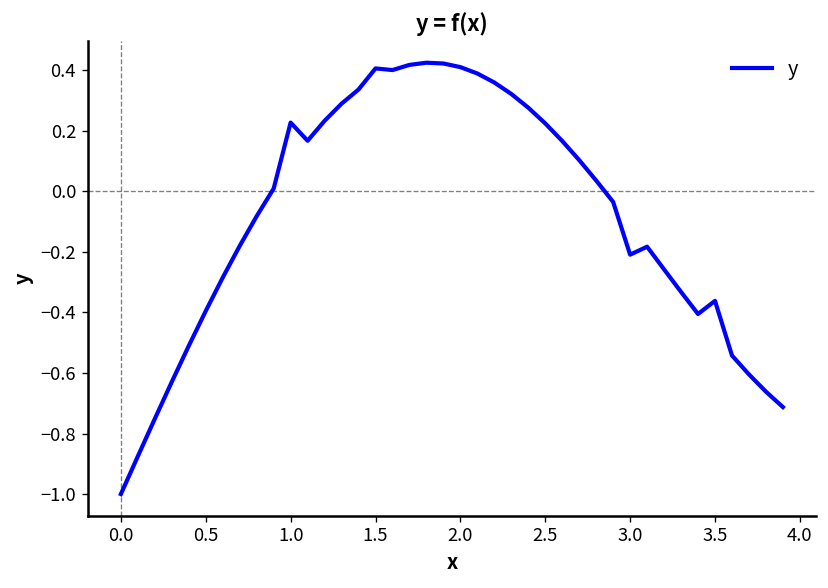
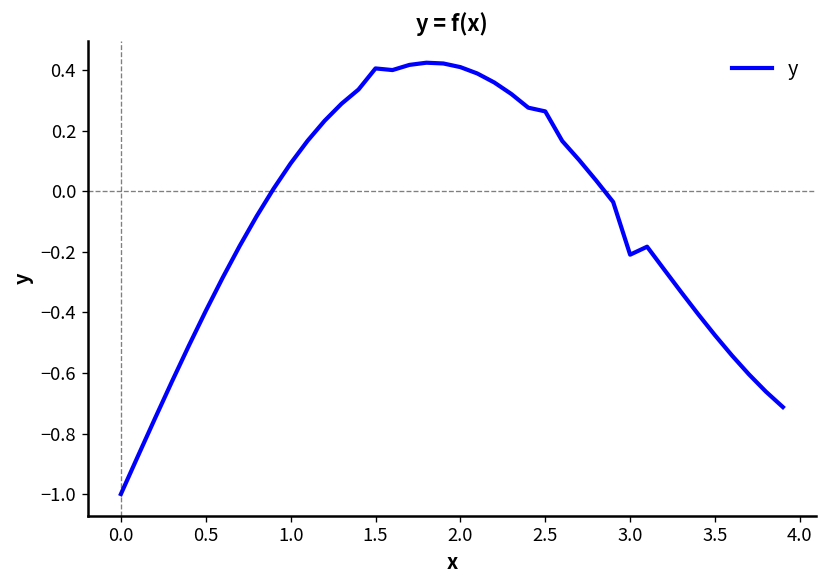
1.0: 0.23 -> 0.09
2.5: 0.22 -> 0.26
3.5: -0.36 -> -0.48
